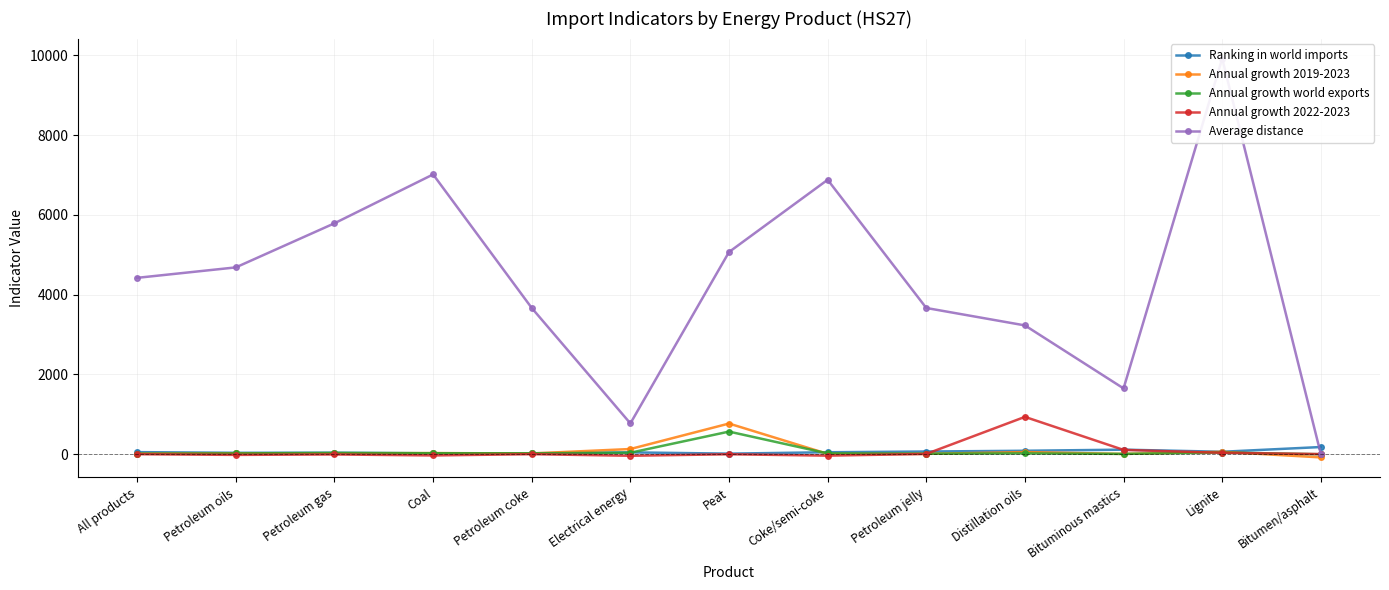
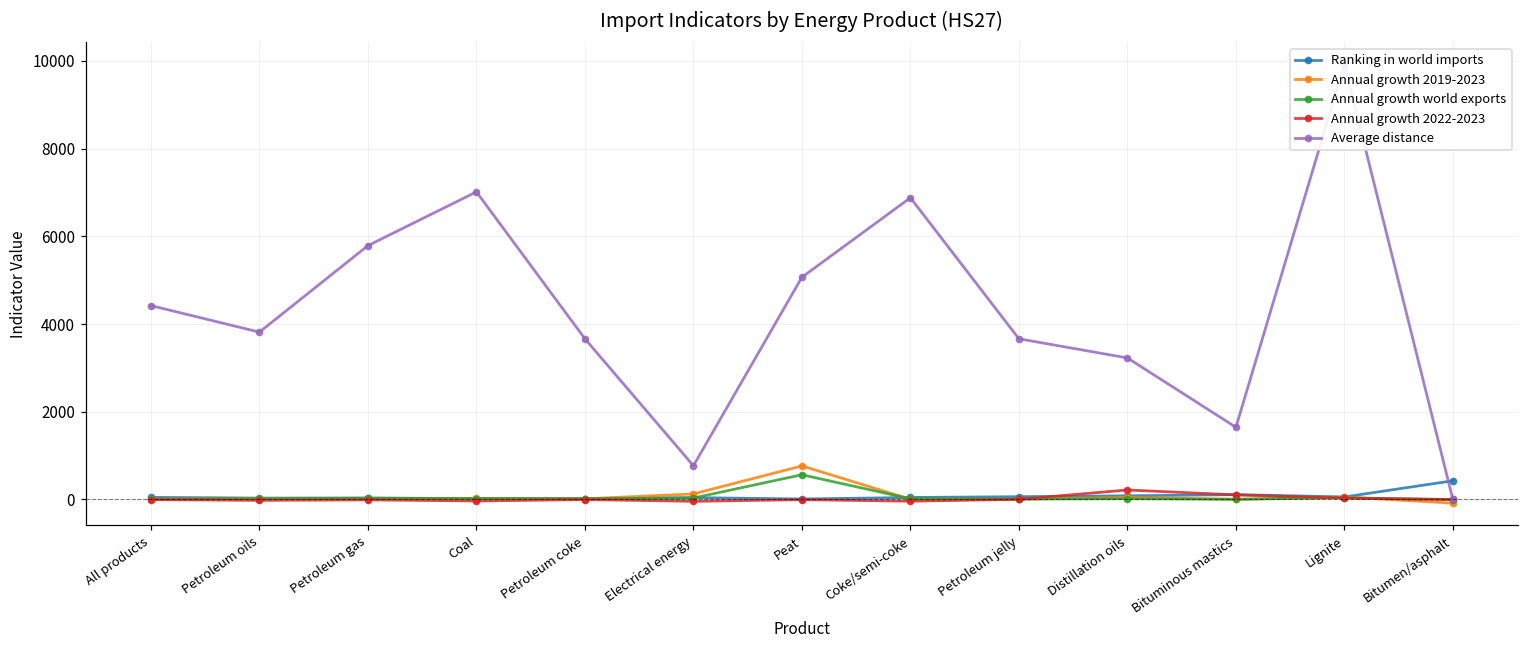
Average distance, Petroleum oils: 4700 -> 3800
Annual growth 2022-2023, Distillation oils: 900 -> 200
Ranking in world imports, Bitumen/asphalt: 200 -> 400
